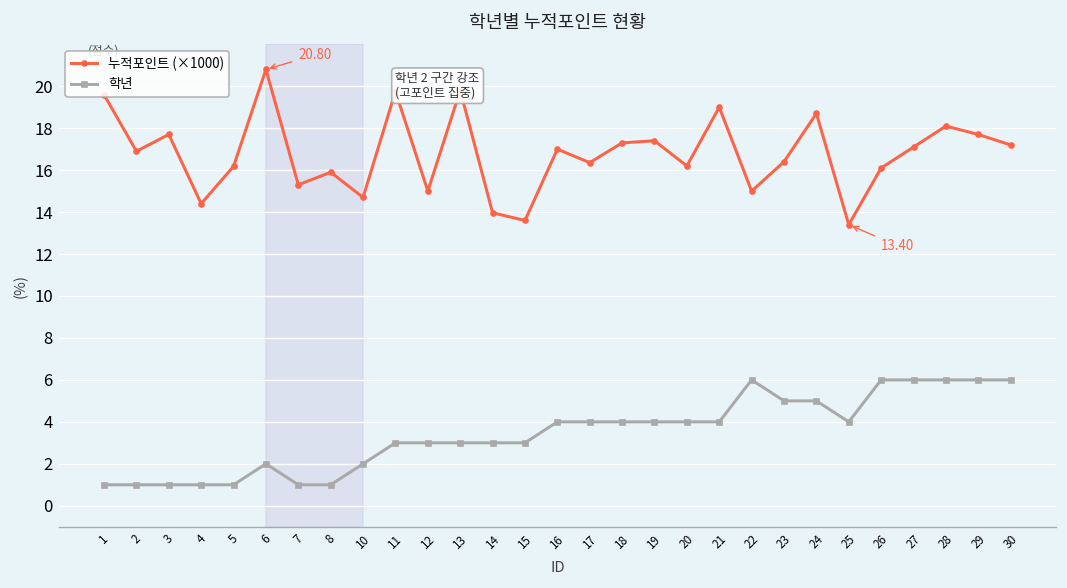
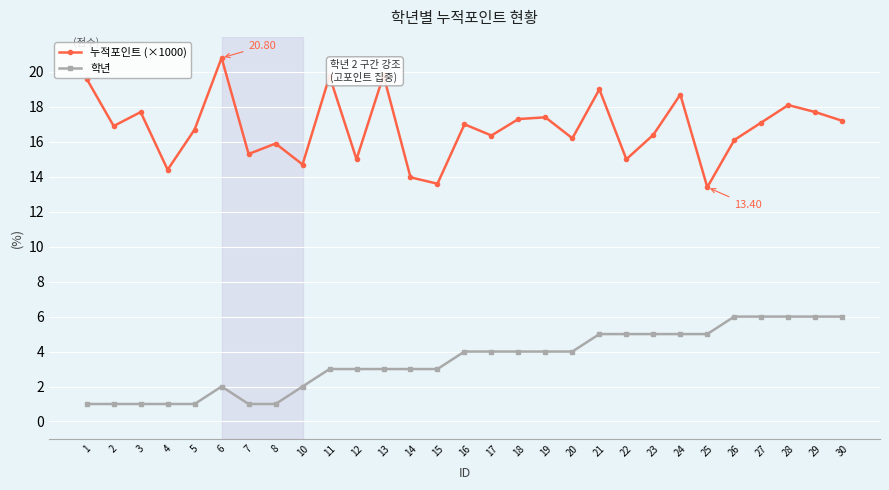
누적포인트 (×1000), 5: 16.2 -> 16.7
학년, 21: 4 -> 5
학년, 22: 6 -> 5
학년, 25: 4 -> 5
